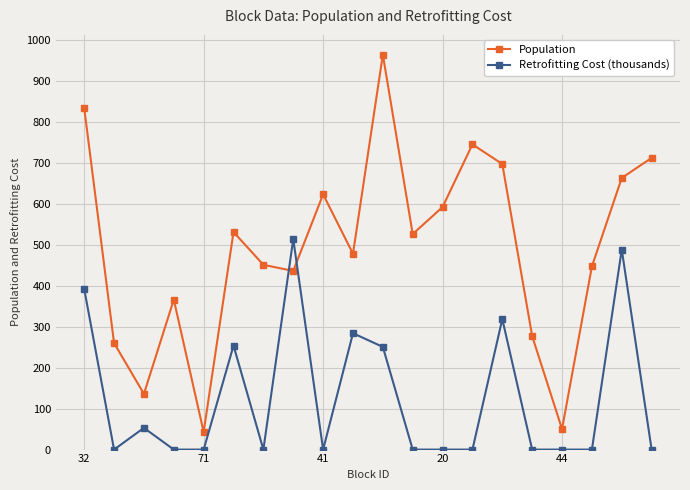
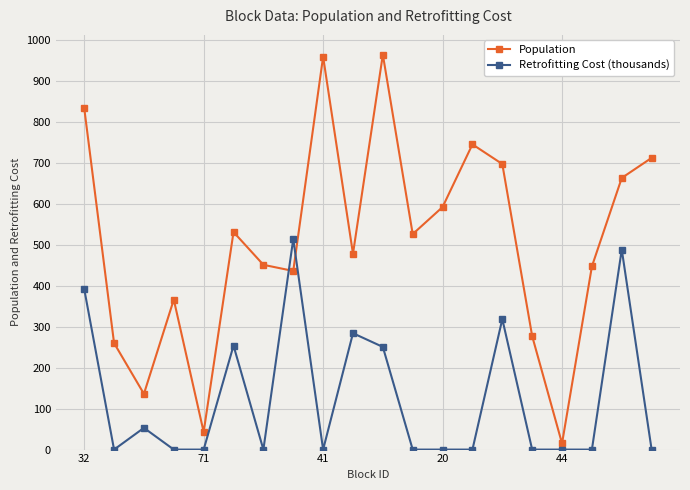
Population, 41: 620 -> 960
Population, 44: 50 -> 20
